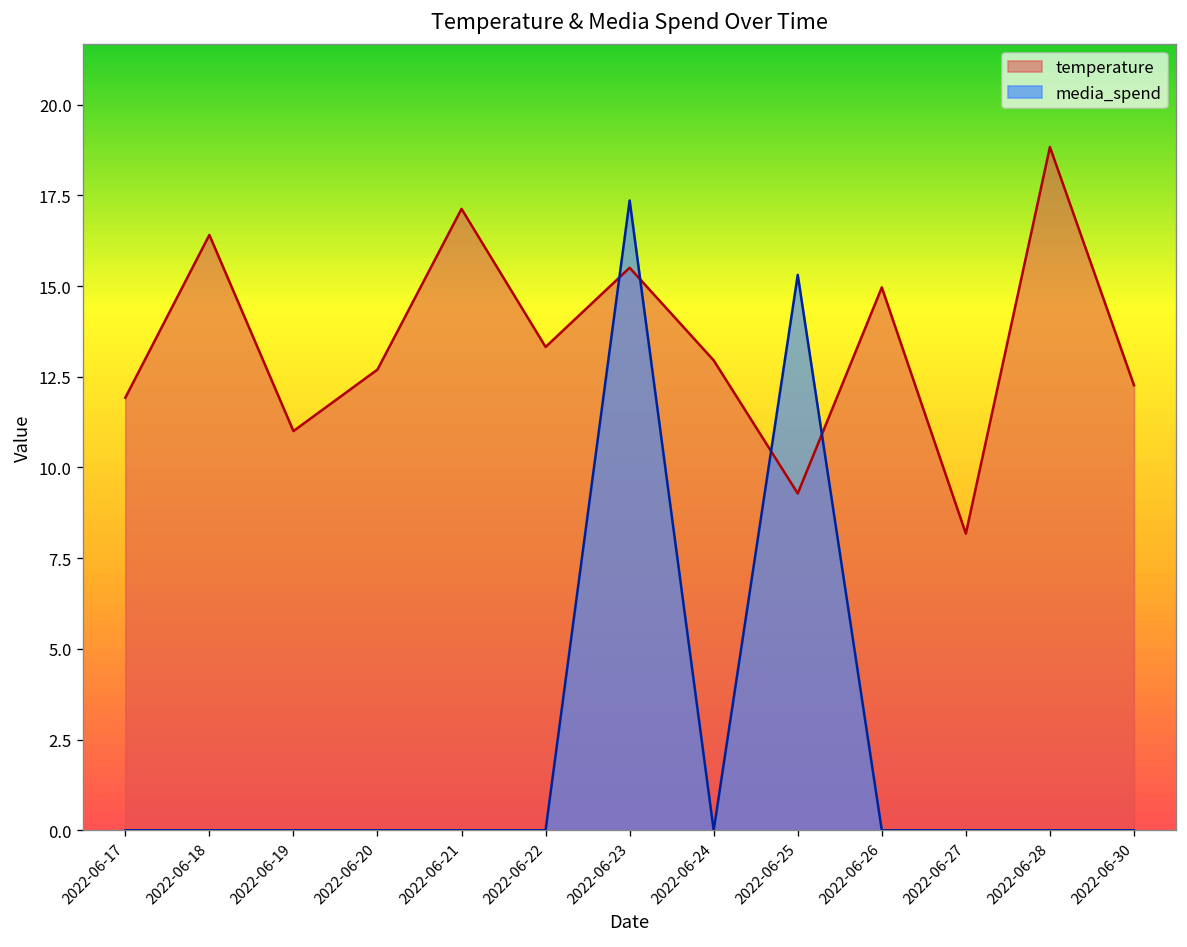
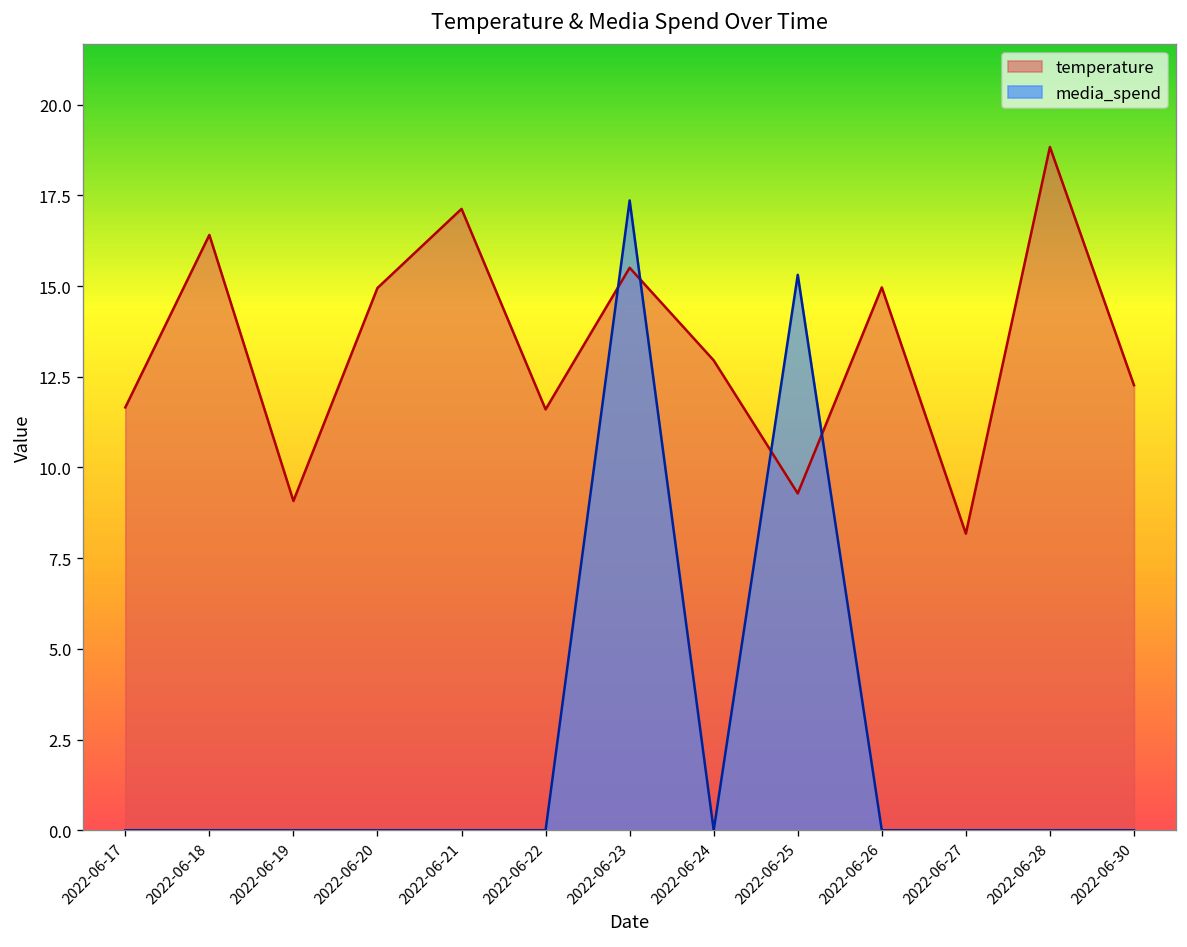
temperature, 2022-06-17: 11.9 -> 11.7
temperature, 2022-06-19: 11.0 -> 9.1
temperature, 2022-06-20: 12.7 -> 14.9
temperature, 2022-06-22: 13.3 -> 11.6
